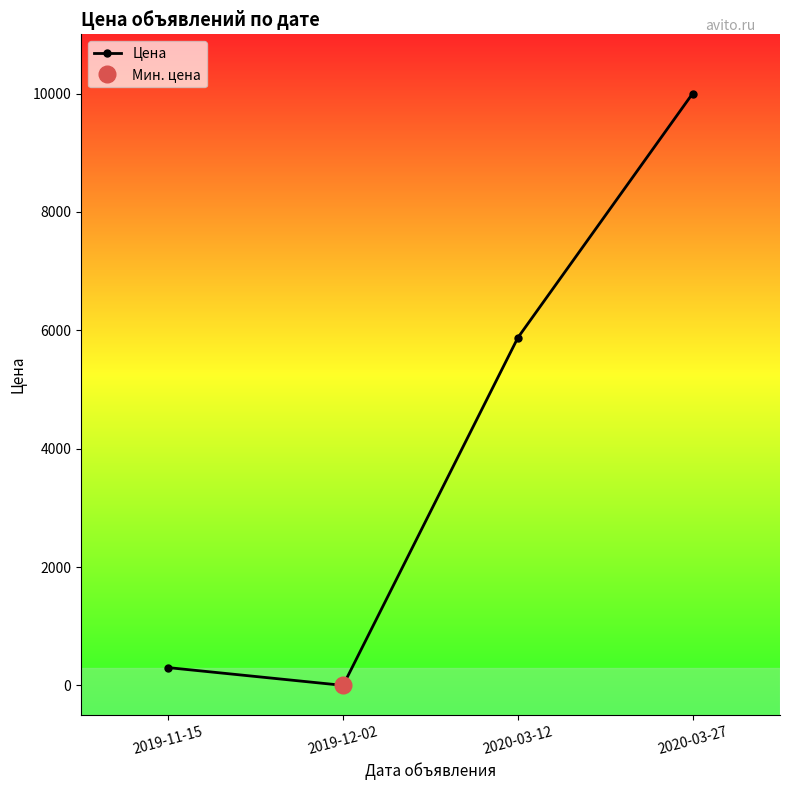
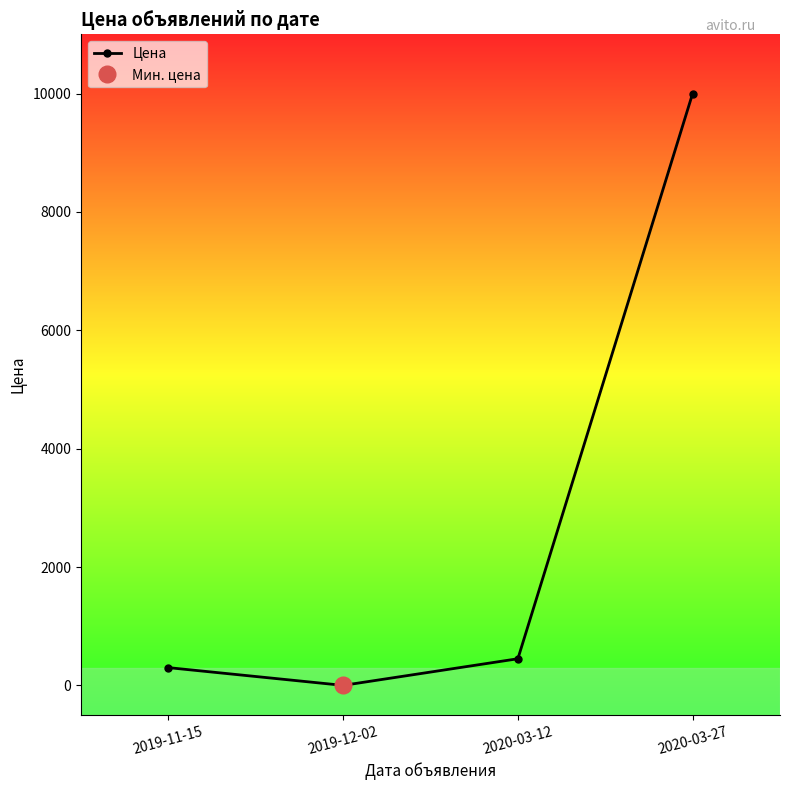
Цена, 2020-03-12: 5900 -> 500
